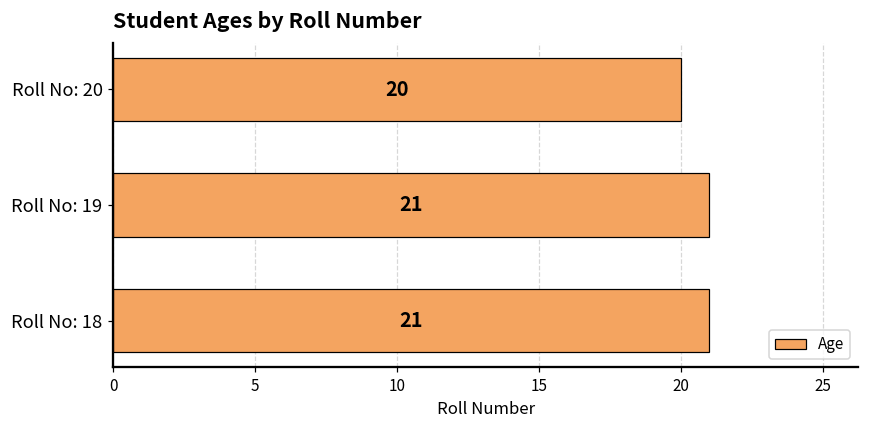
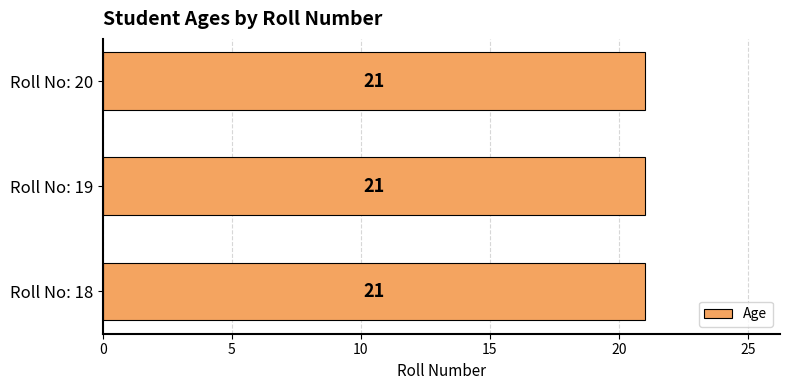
Roll No: 20: 20 -> 21
